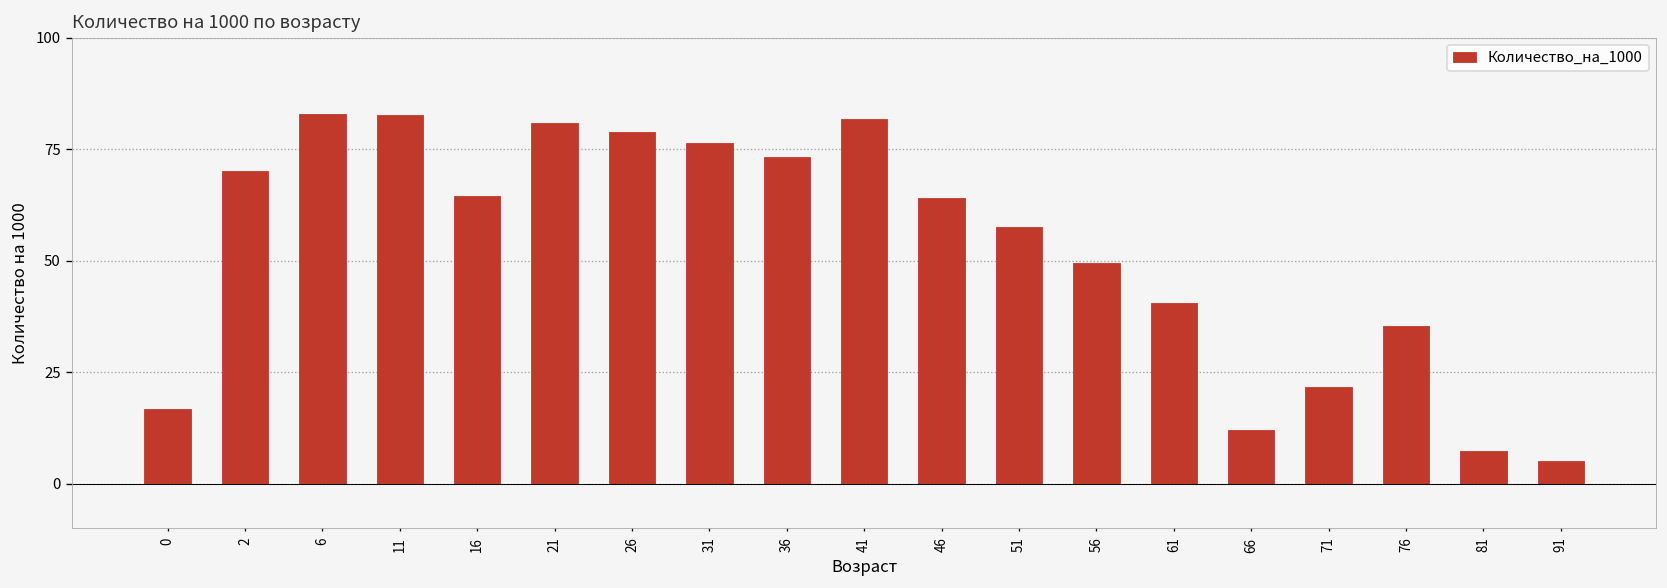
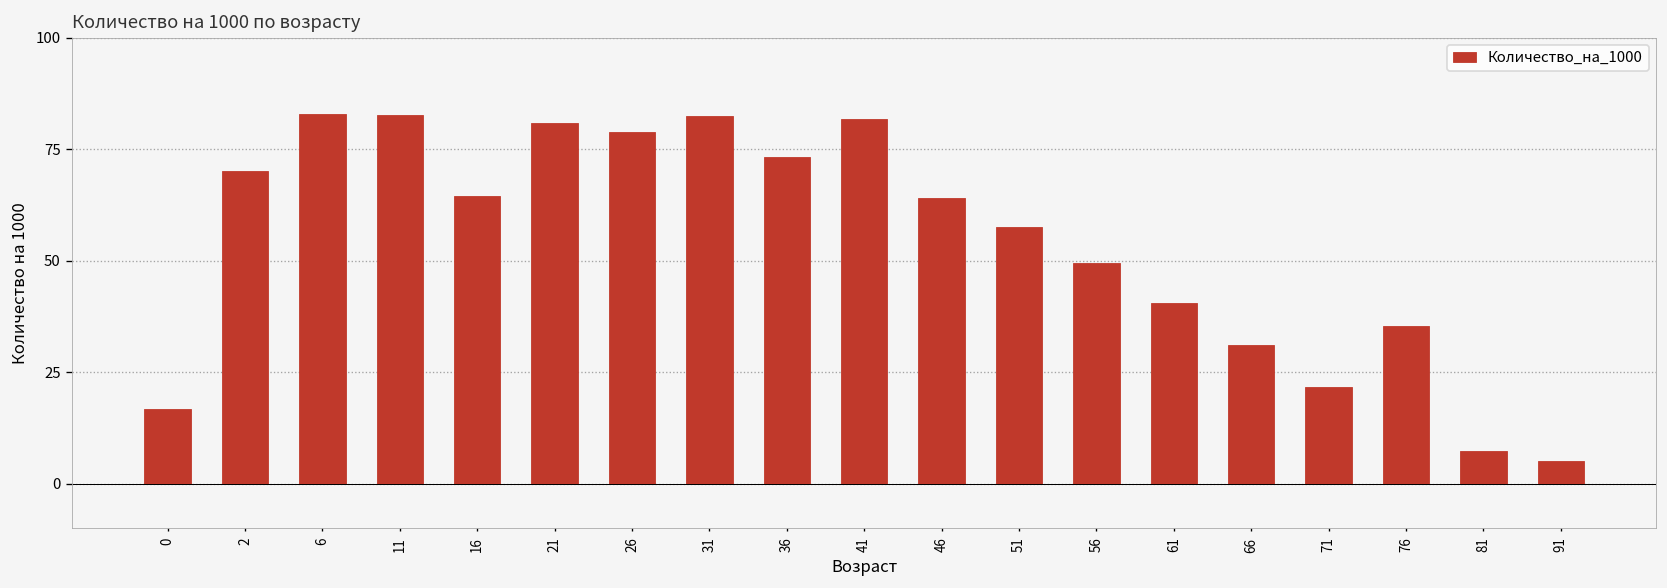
31: 76 -> 82
66: 12 -> 31
